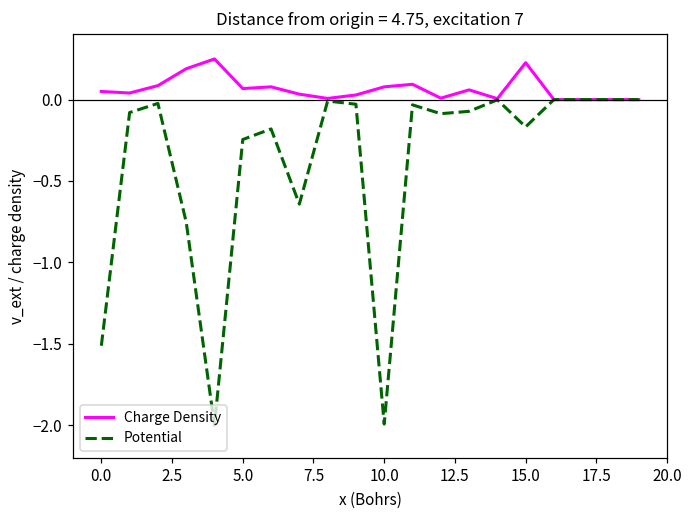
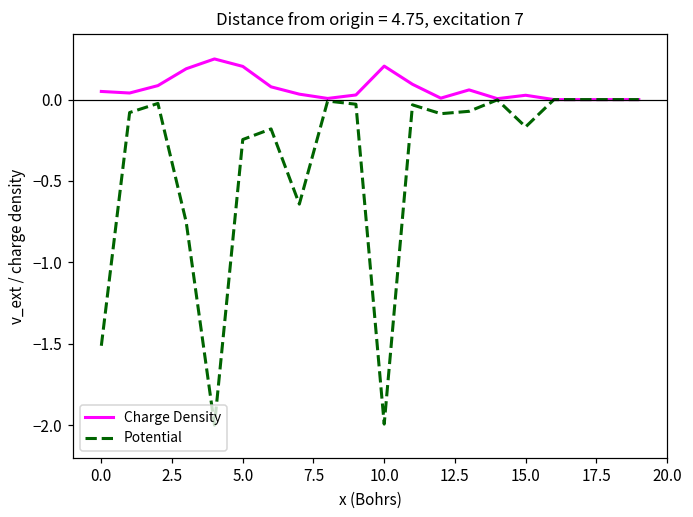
Charge Density, 5.0: 0.07 -> 0.20
Charge Density, 10.0: 0.08 -> 0.21
Charge Density, 15.0: 0.23 -> 0.03
